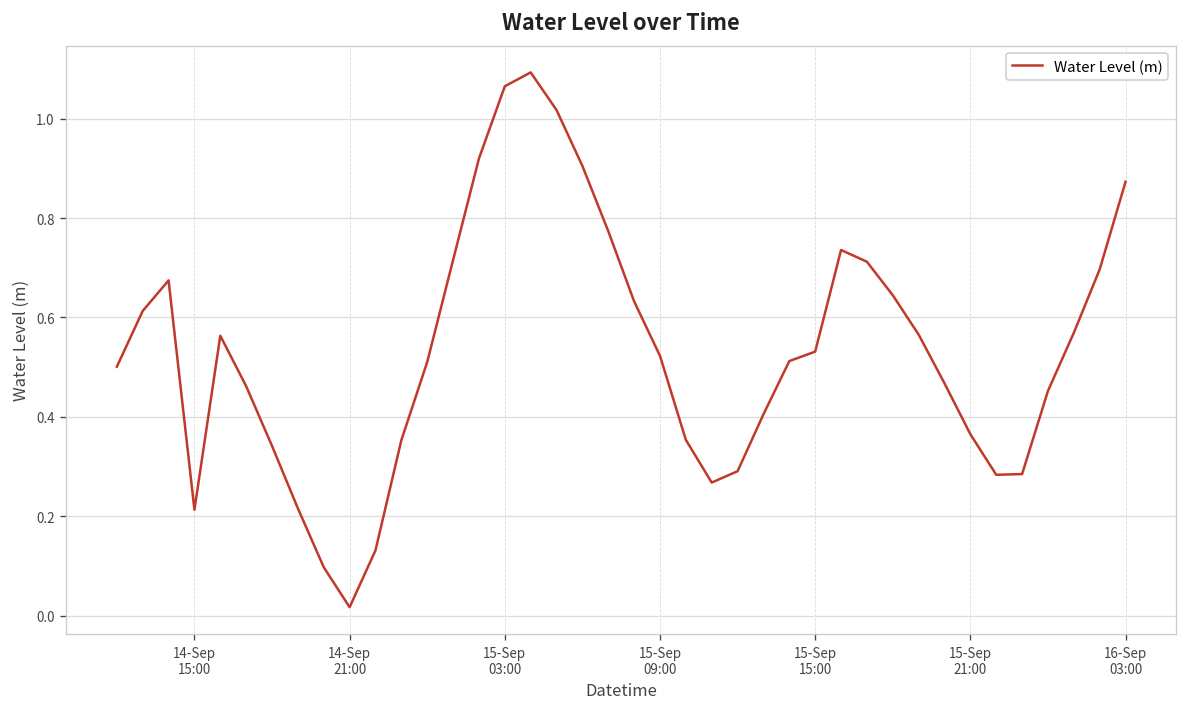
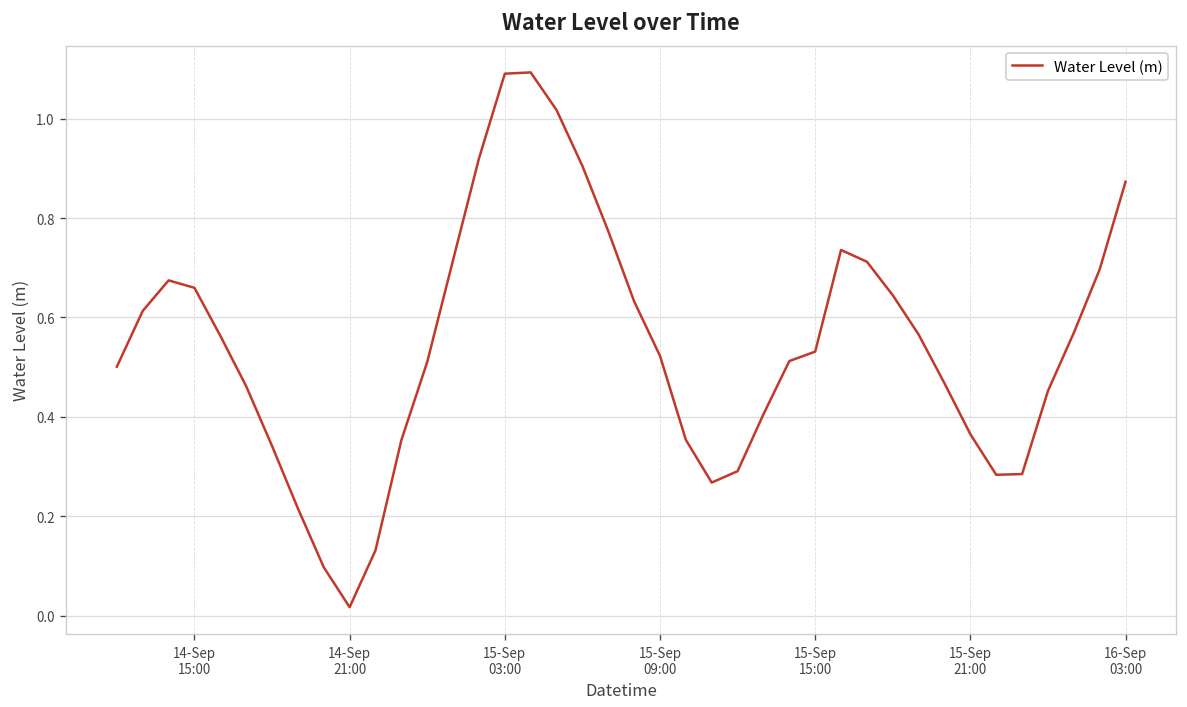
14-Sep 15:00: 0.21 -> 0.66
15-Sep 03:00: 1.07 -> 1.09
